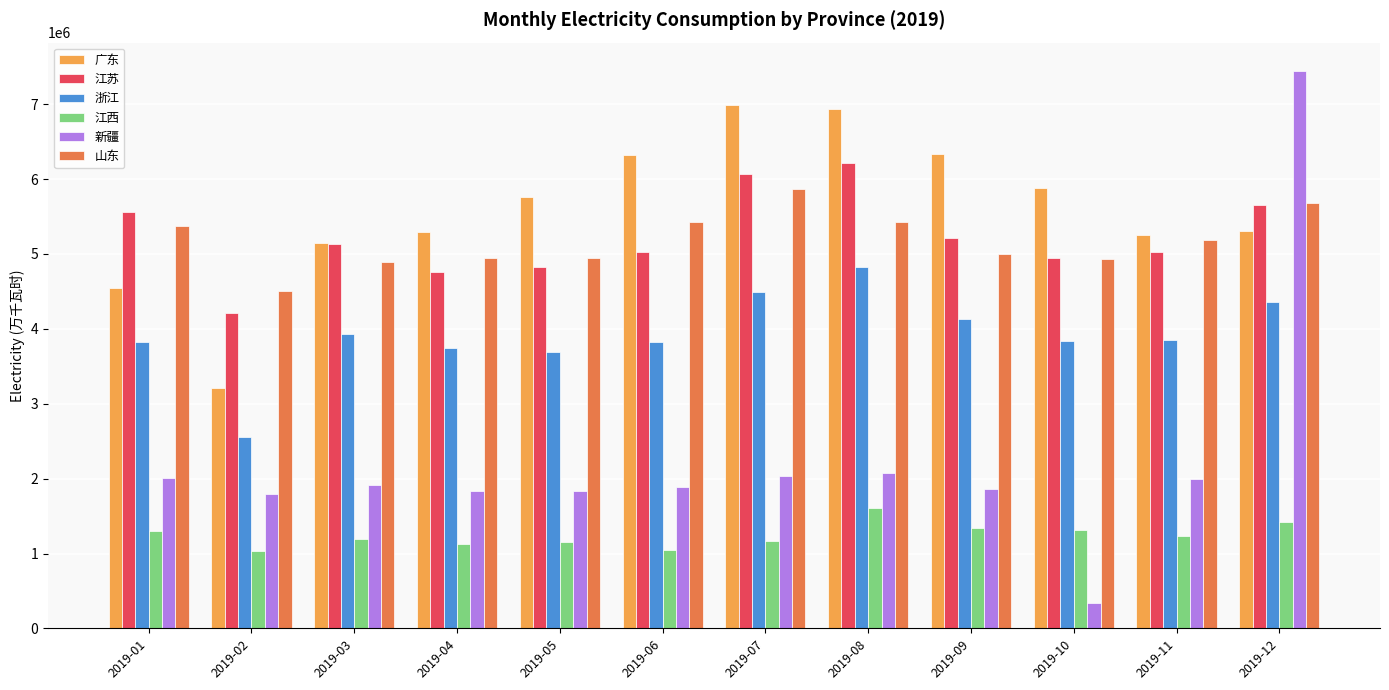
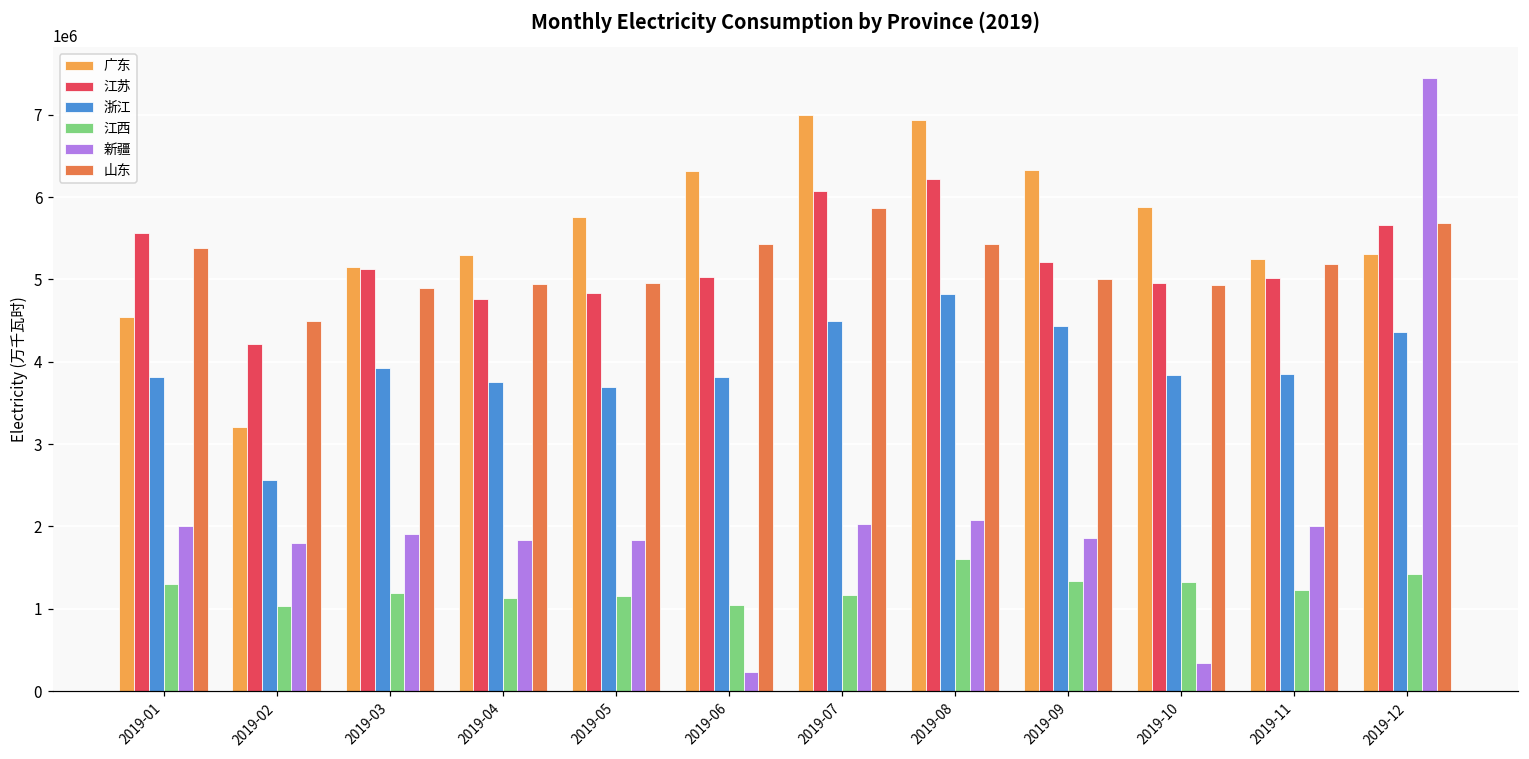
新疆, 2019-06: 1900000 -> 200000
浙江, 2019-09: 4100000 -> 4400000
